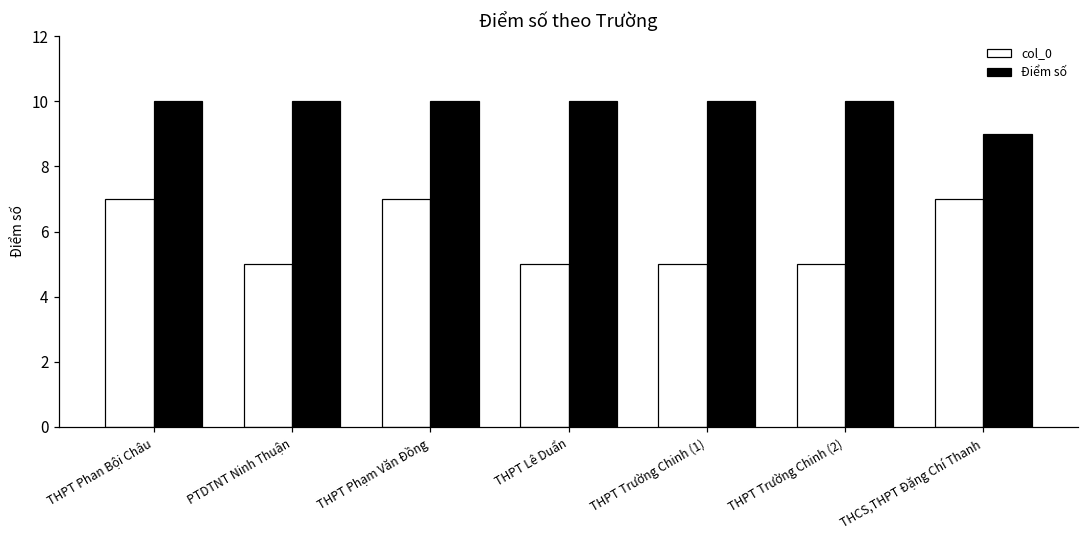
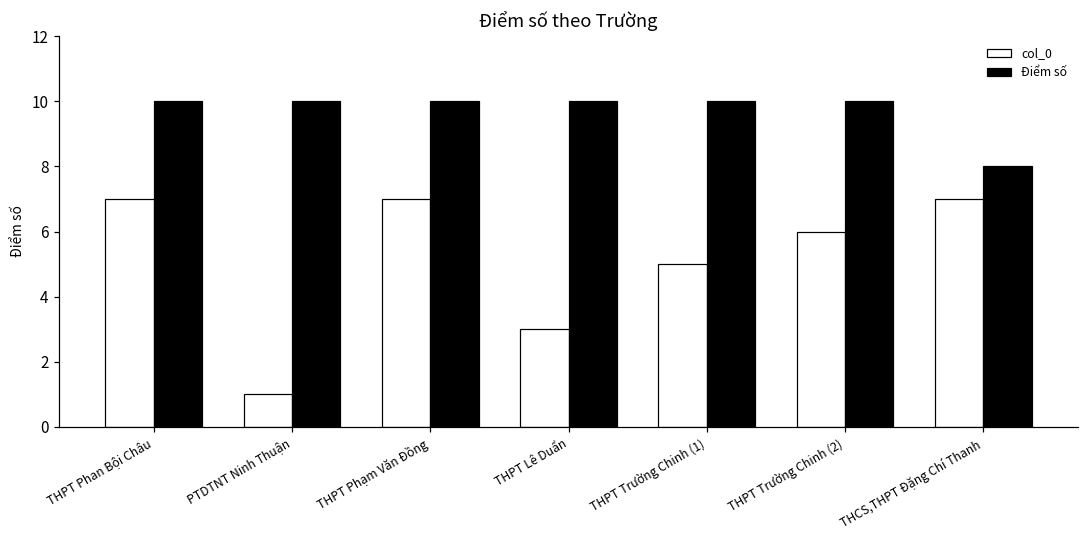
col_0, PTDTNT Ninh Thuận: 5 -> 1
col_0, THPT Lê Duẩn: 5 -> 3
col_0, THPT Trường Chinh (2): 5 -> 6
Điểm số, THCS,THPT Đặng Chí Thanh: 9 -> 8
